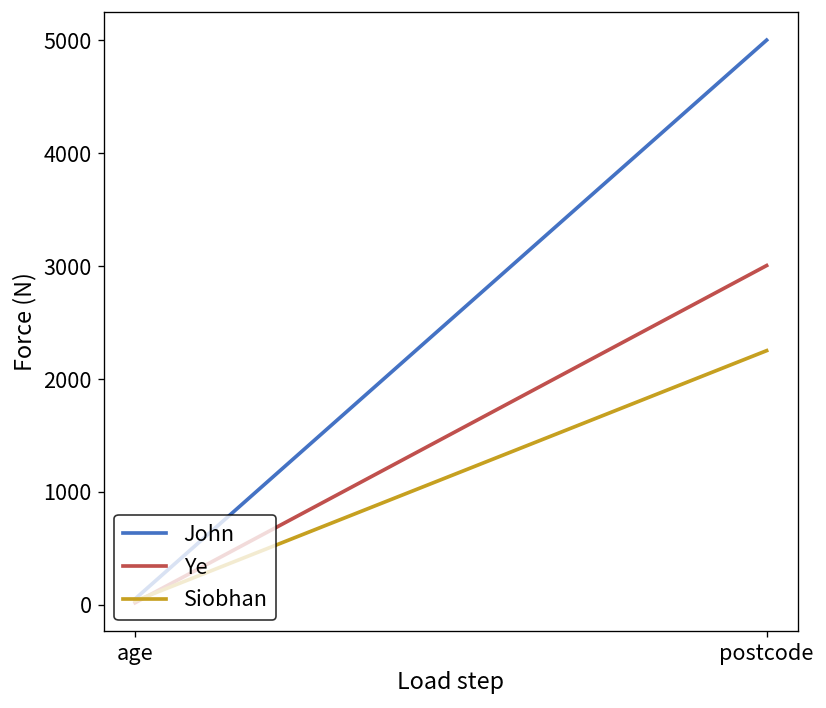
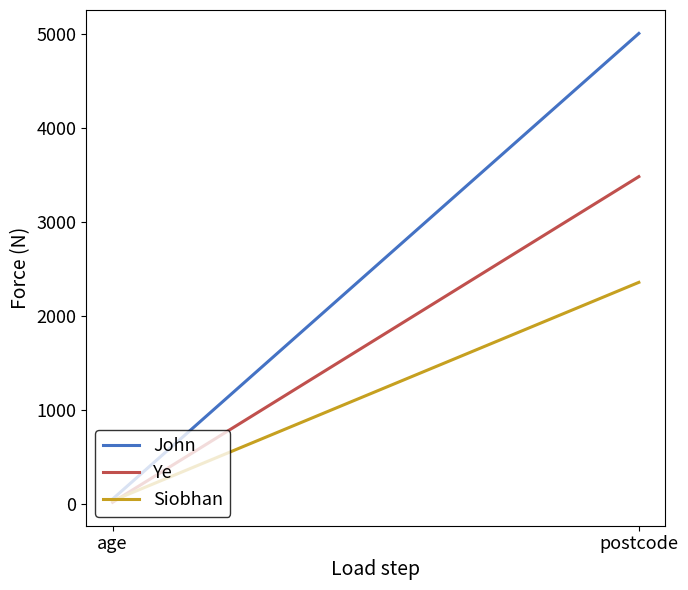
Ye, postcode: 3000 -> 3500
Siobhan, postcode: 2300 -> 2400
